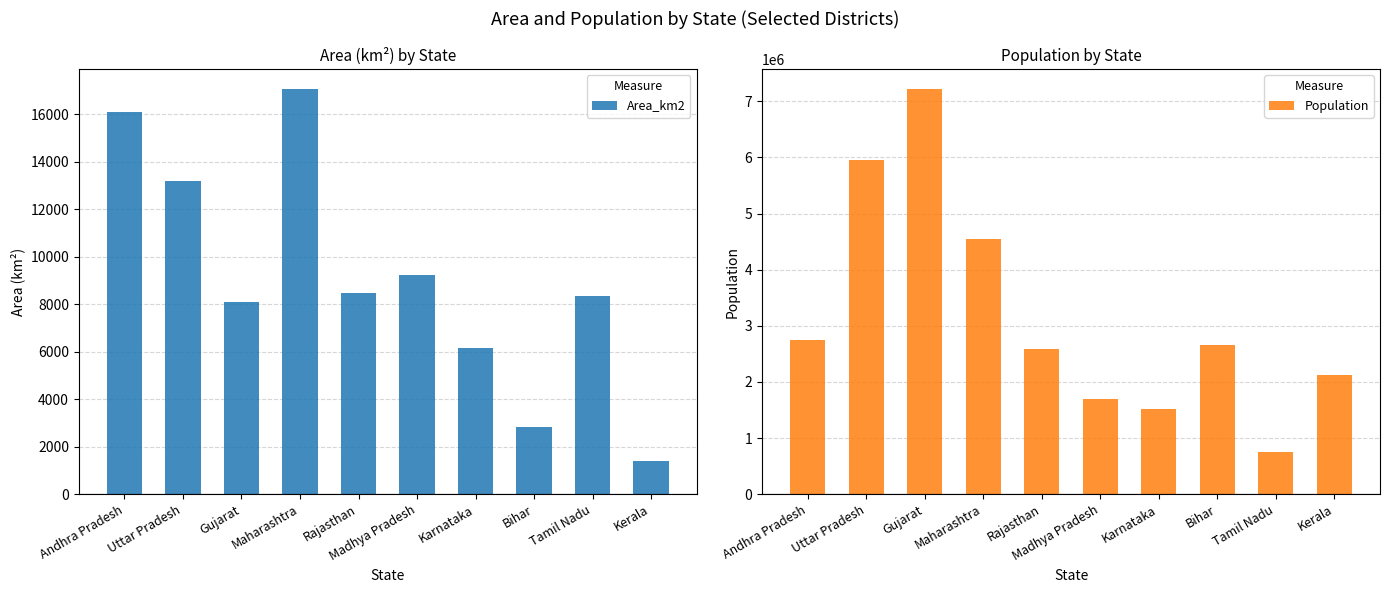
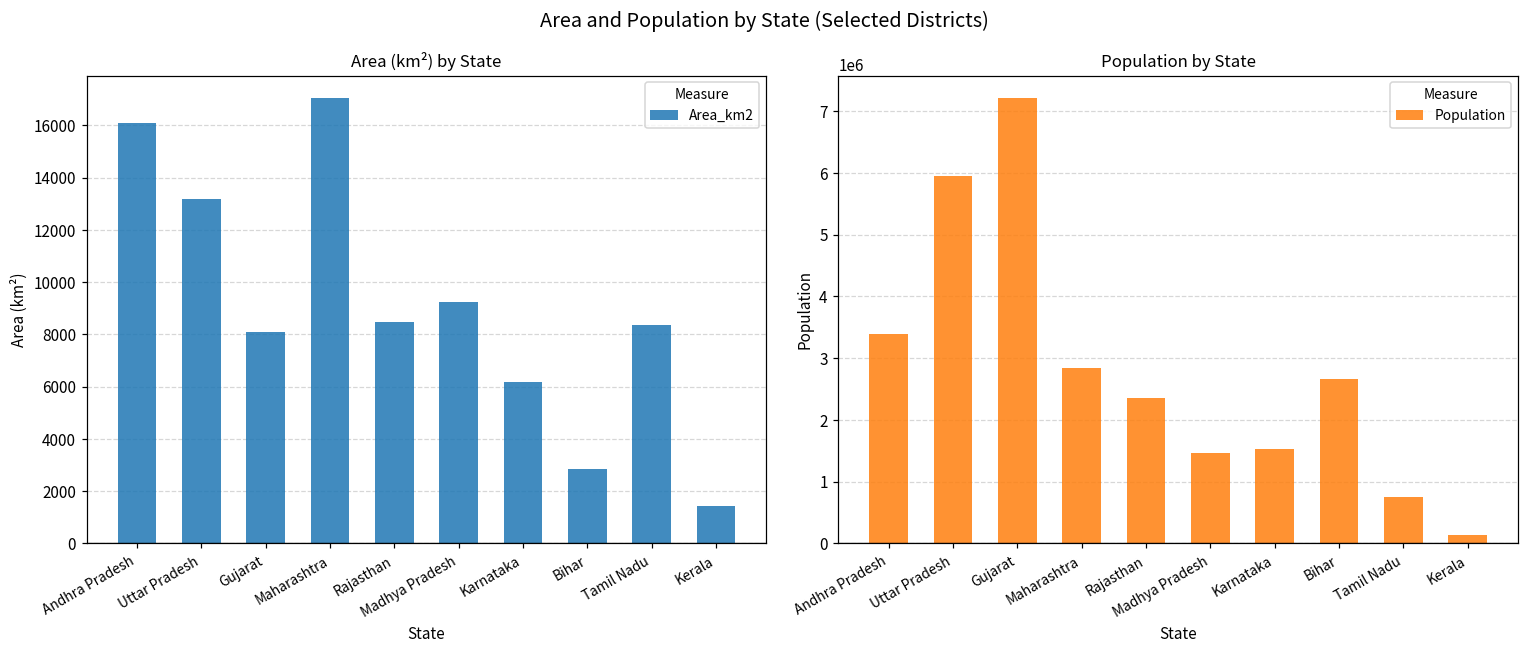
Population by State, Andhra Pradesh: 2700000 -> 3400000
Population by State, Maharashtra: 4500000 -> 2800000
Population by State, Rajasthan: 2600000 -> 2400000
Population by State, Madhya Pradesh: 1700000 -> 1500000
Population by State, Kerala: 2100000 -> 100000
